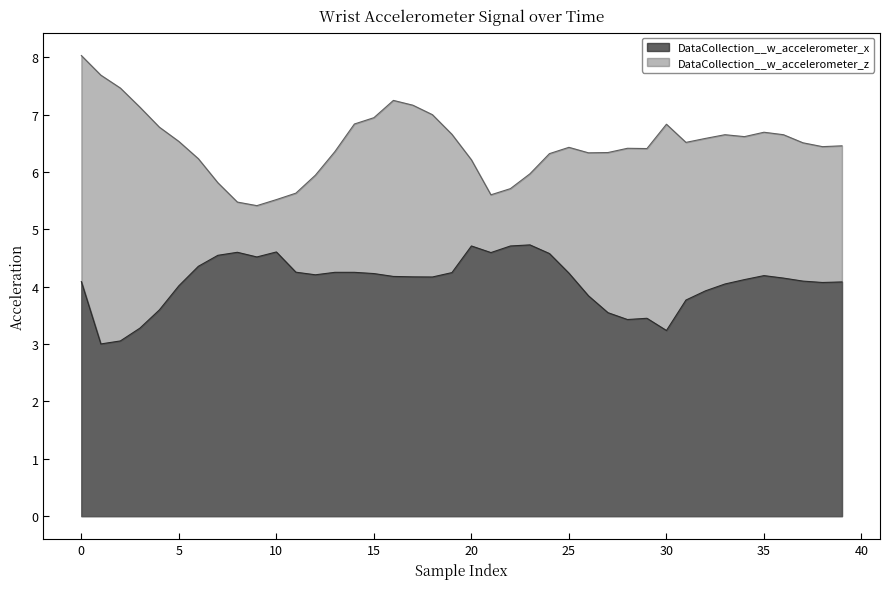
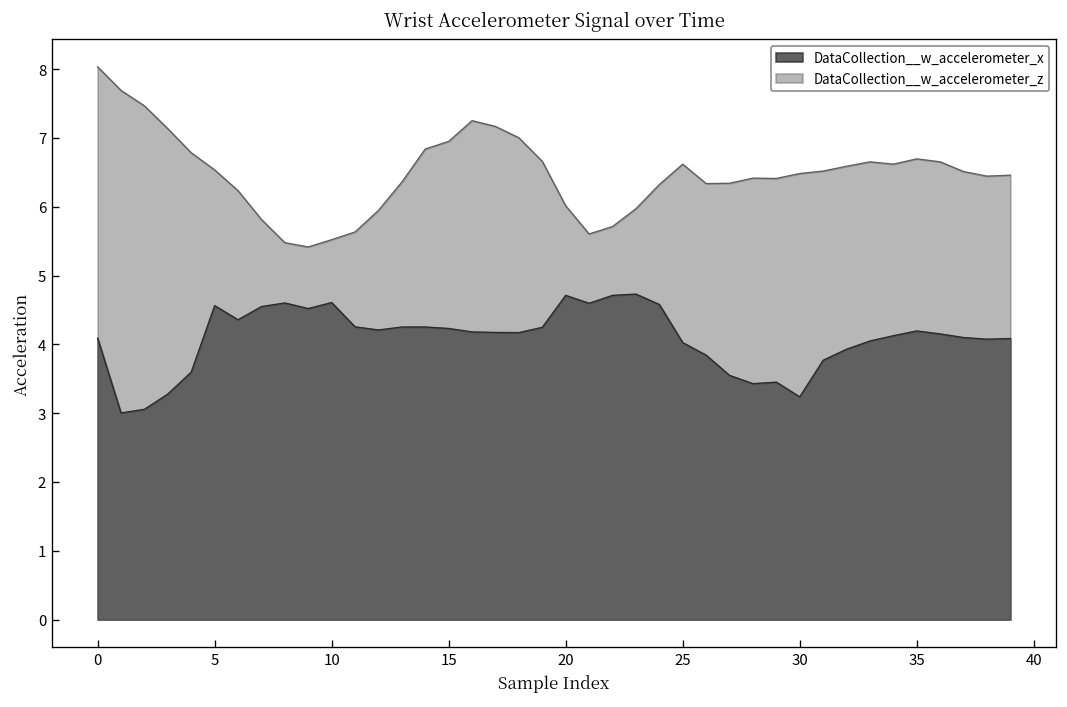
DataCollection__w_accelerometer_x, 5: 4.0 -> 4.6
DataCollection__w_accelerometer_z, 20: 6.2 -> 6.0
DataCollection__w_accelerometer_x, 25: 4.2 -> 4.0
DataCollection__w_accelerometer_z, 25: 6.4 -> 6.6
DataCollection__w_accelerometer_z, 30: 6.8 -> 6.5
